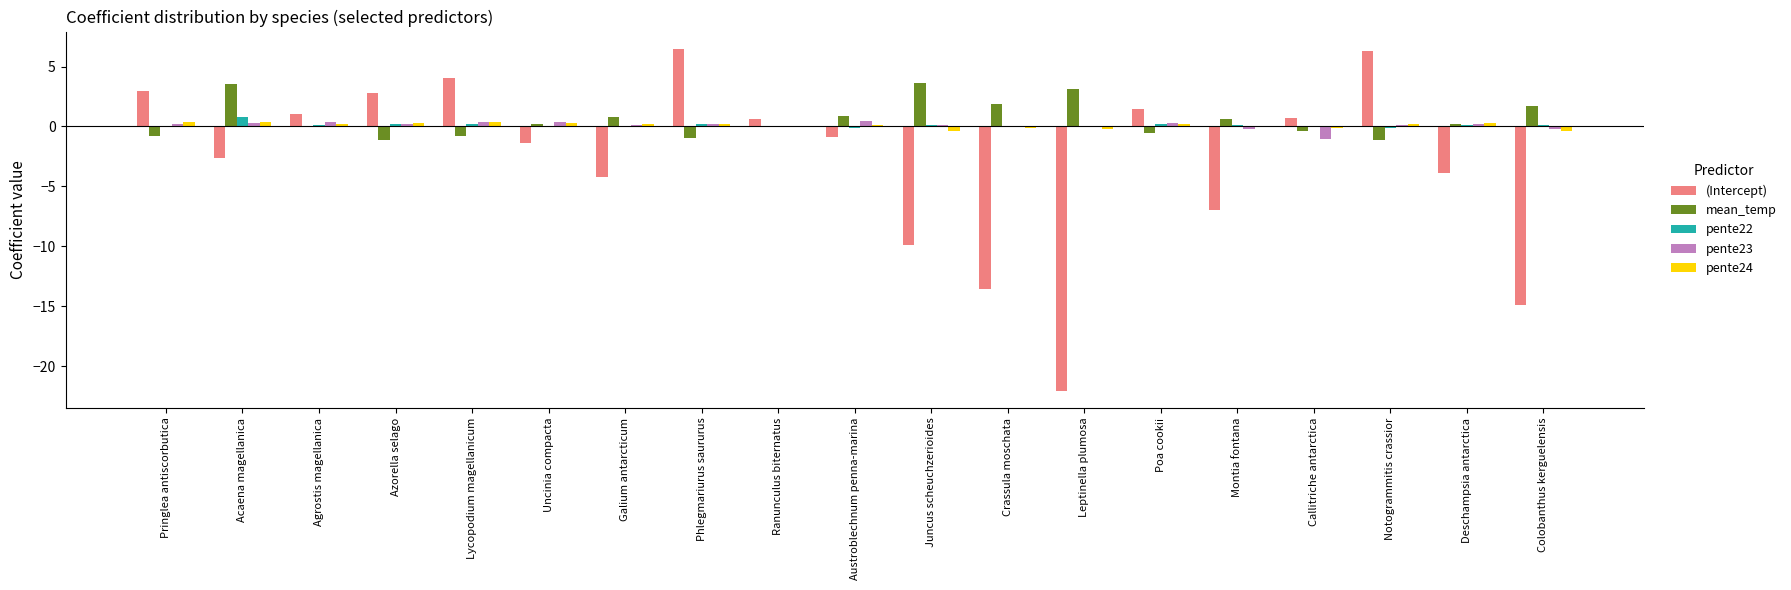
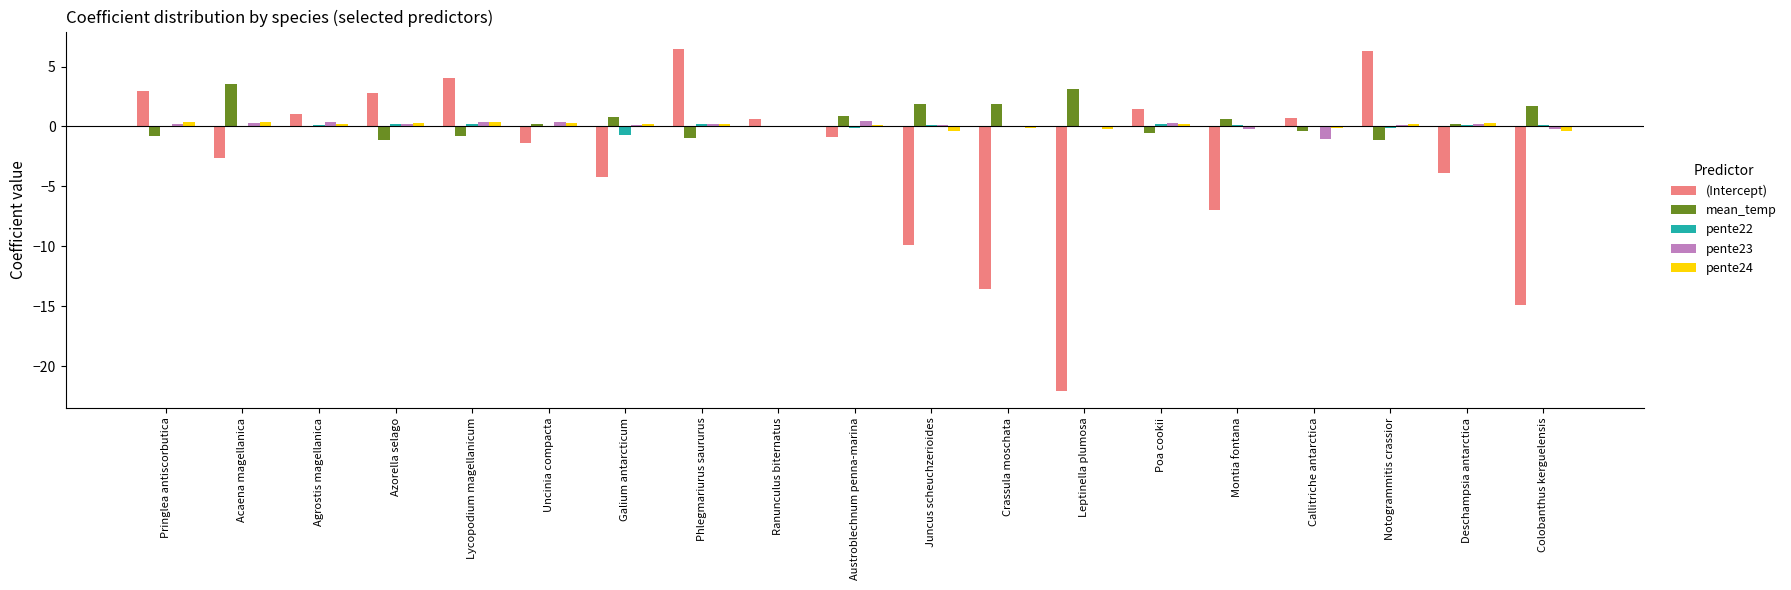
pente22, Acaena magellanica: 0.8 -> 0.0
pente22, Galium antarcticum: 0.0 -> -0.7
mean_temp, Juncus scheuchzerioides: 3.6 -> 1.9
